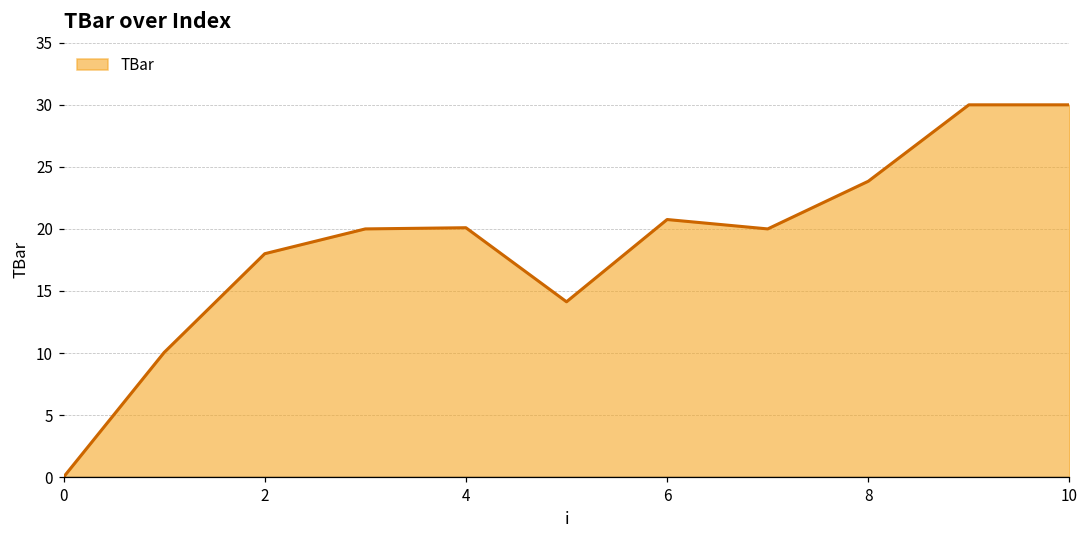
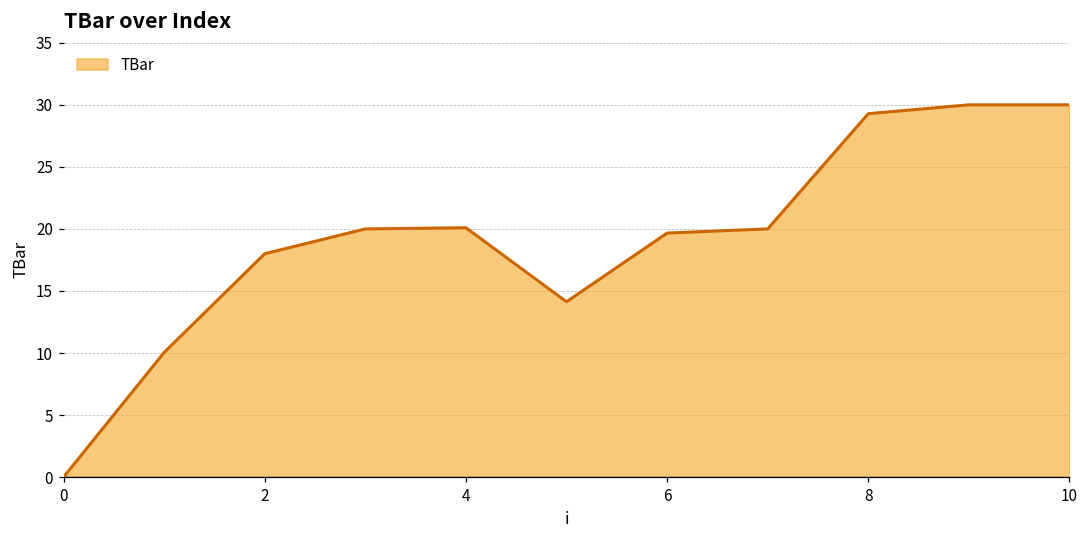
6: 20.8 -> 19.7
8: 23.8 -> 29.3
